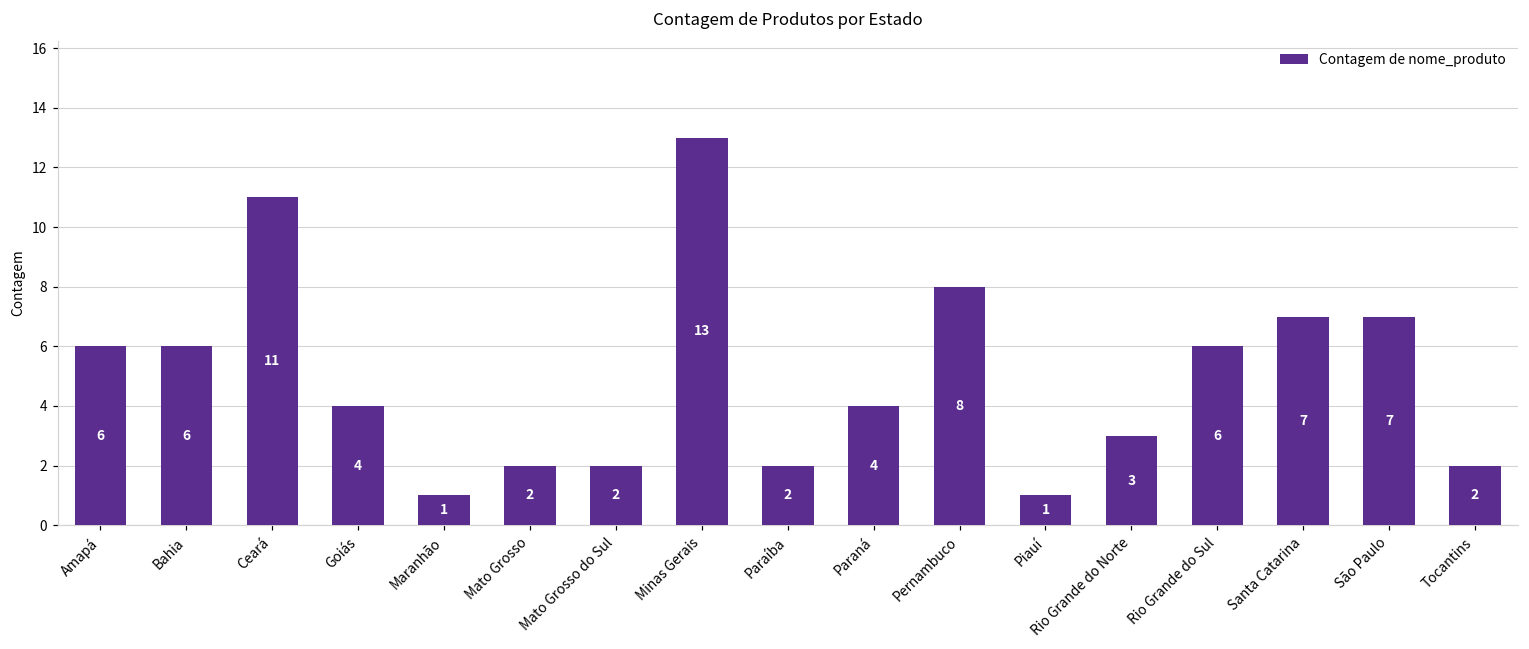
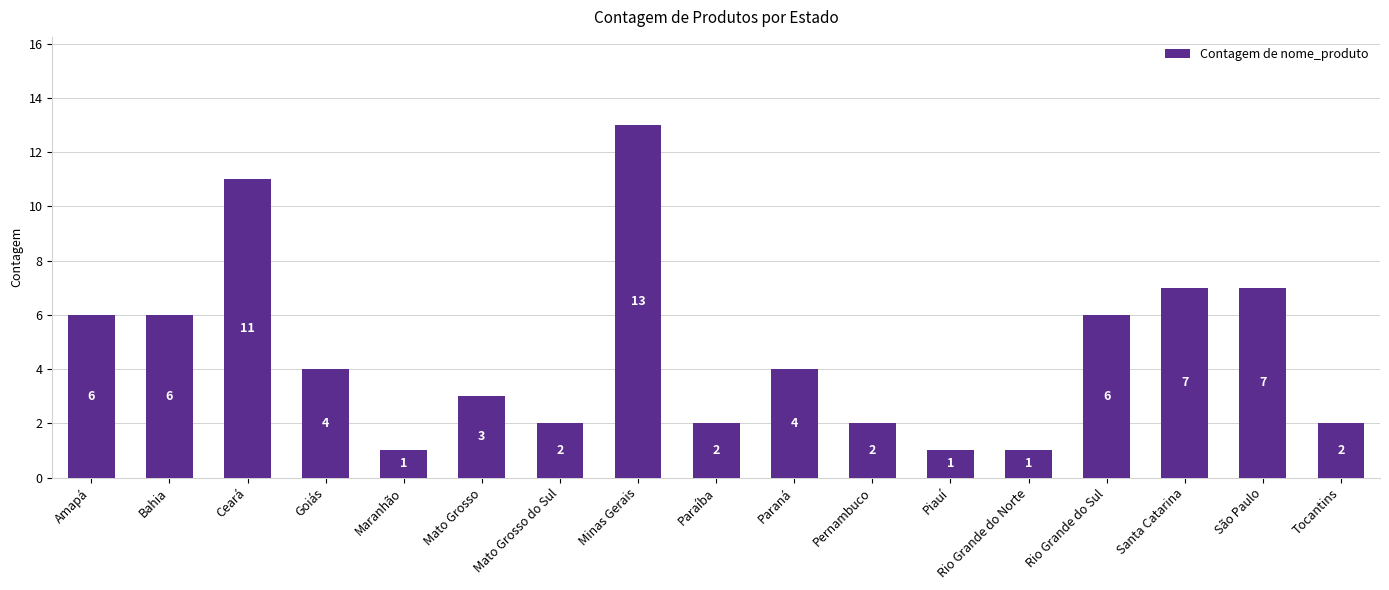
Mato Grosso: 2 -> 3
Pernambuco: 8 -> 2
Rio Grande do Norte: 3 -> 1
